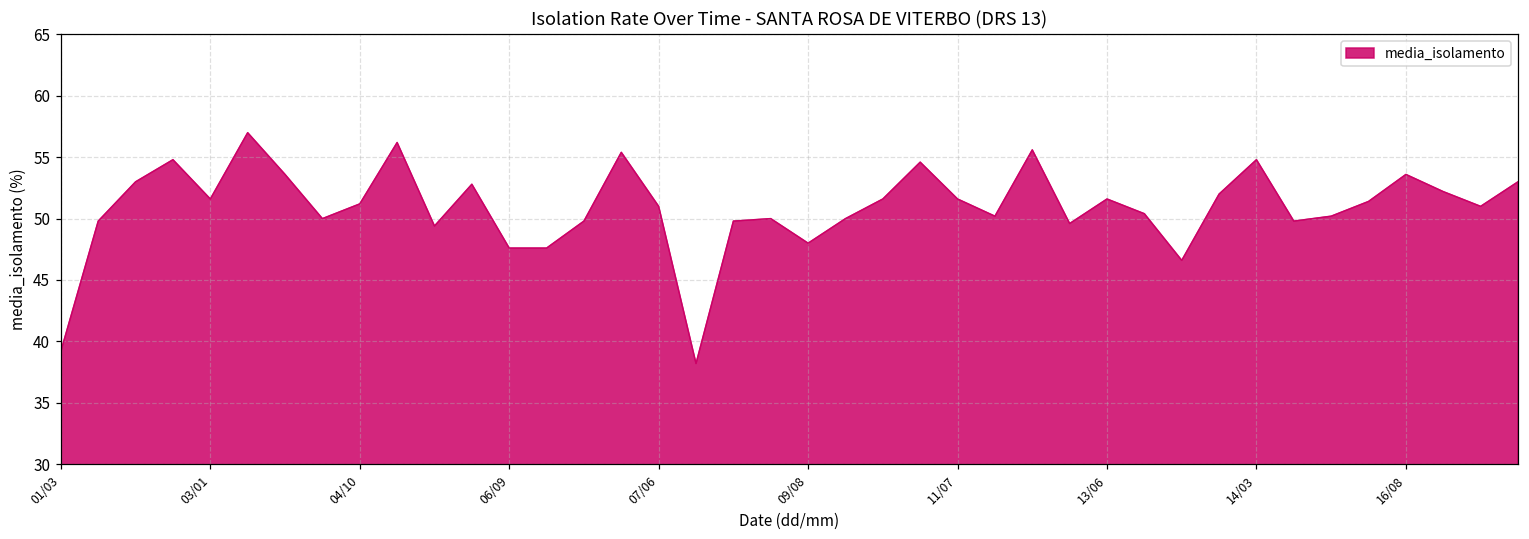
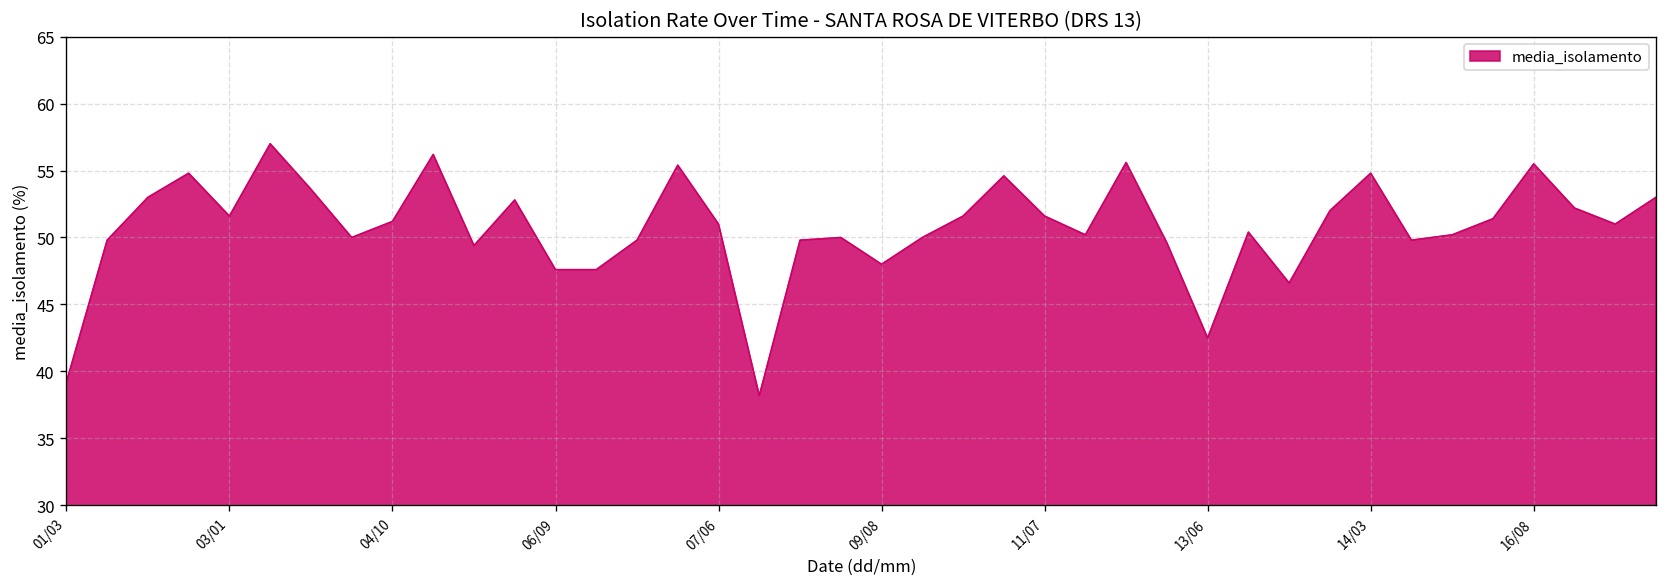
13/06: 51.6 -> 42.5
16/08: 53.6 -> 55.5
